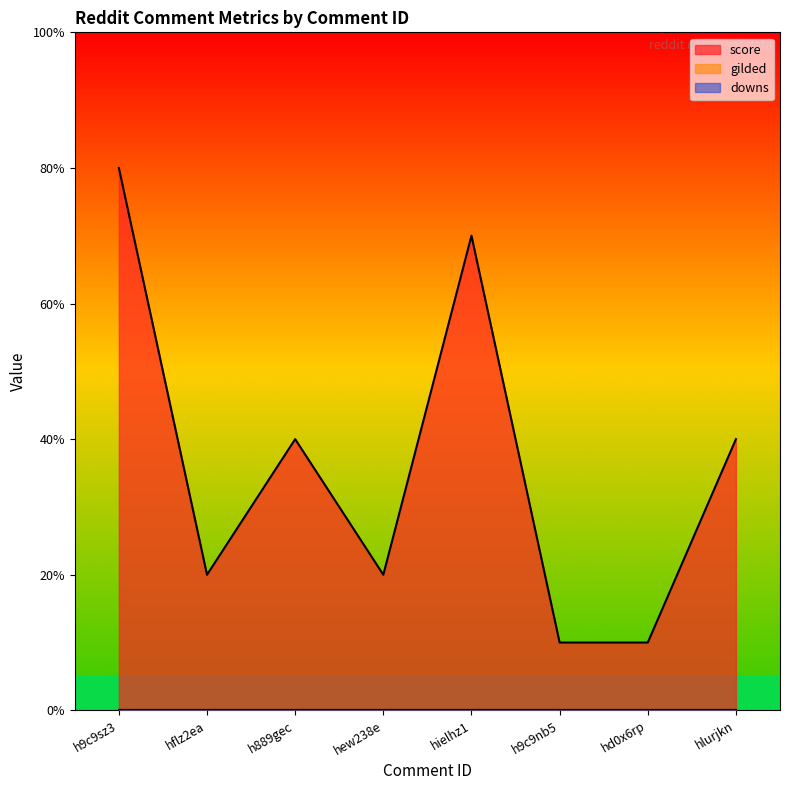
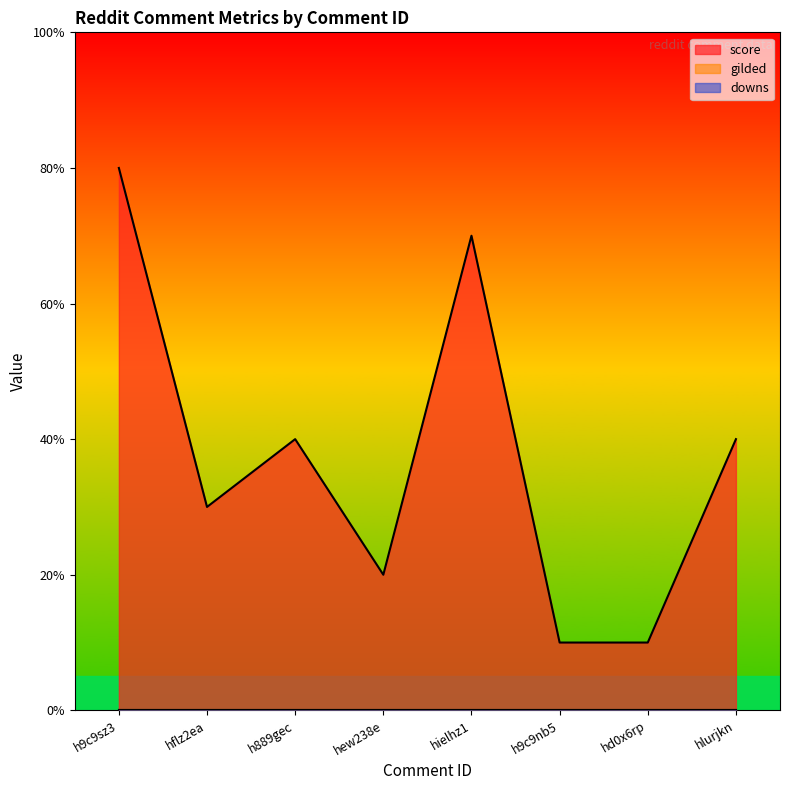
score, hflz2ea: 20% -> 30%
